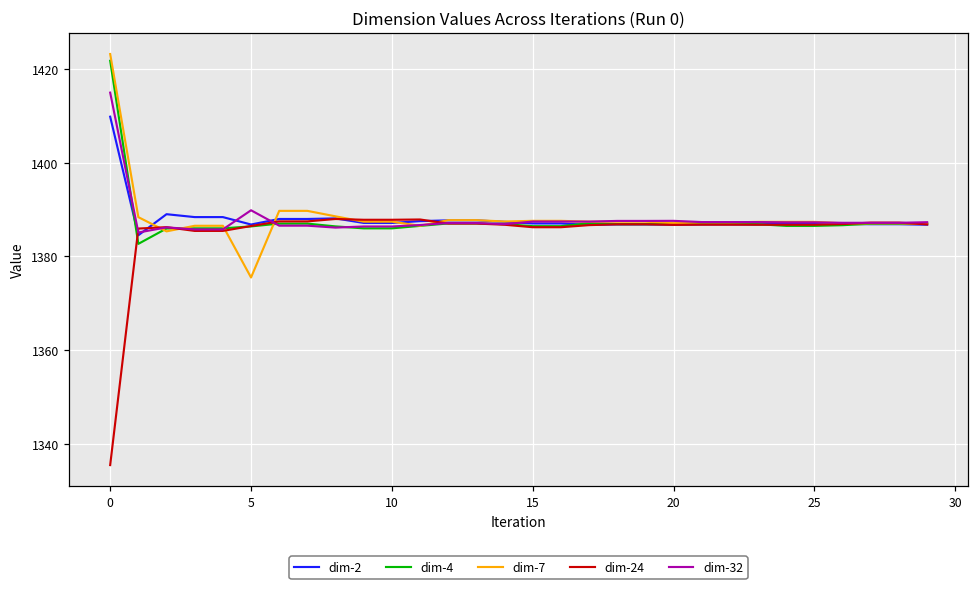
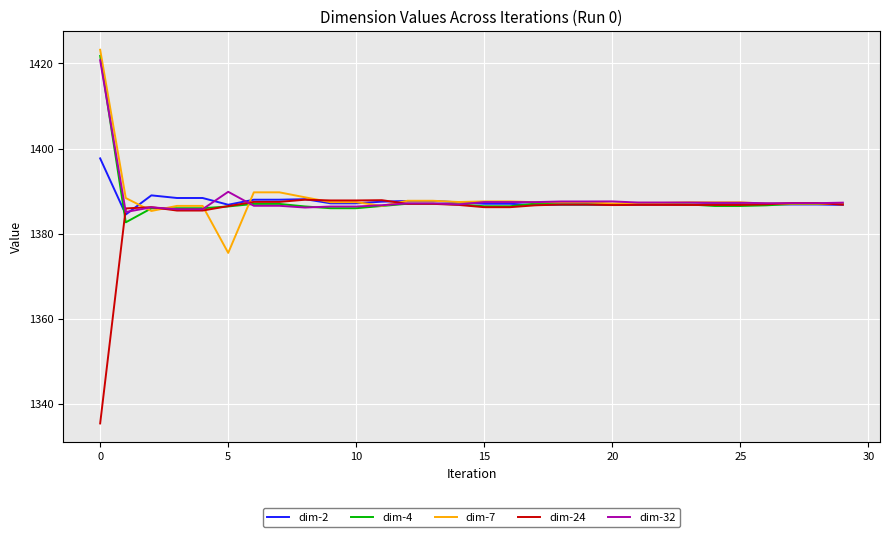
dim-2, 0: 1410 -> 1398
dim-32, 0: 1415 -> 1421
